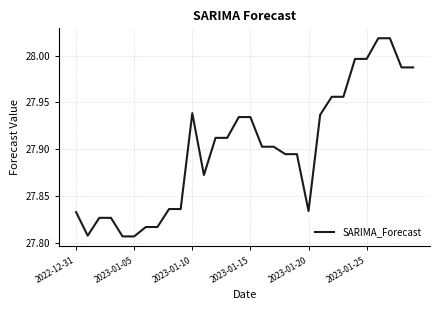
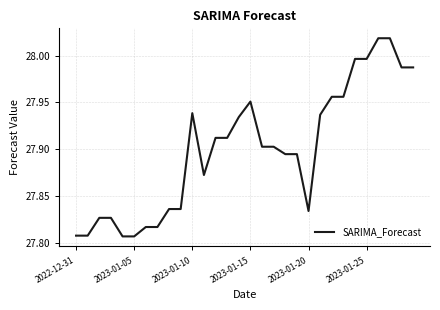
2022-12-31: 27.83 -> 27.81
2023-01-15: 27.93 -> 27.95
